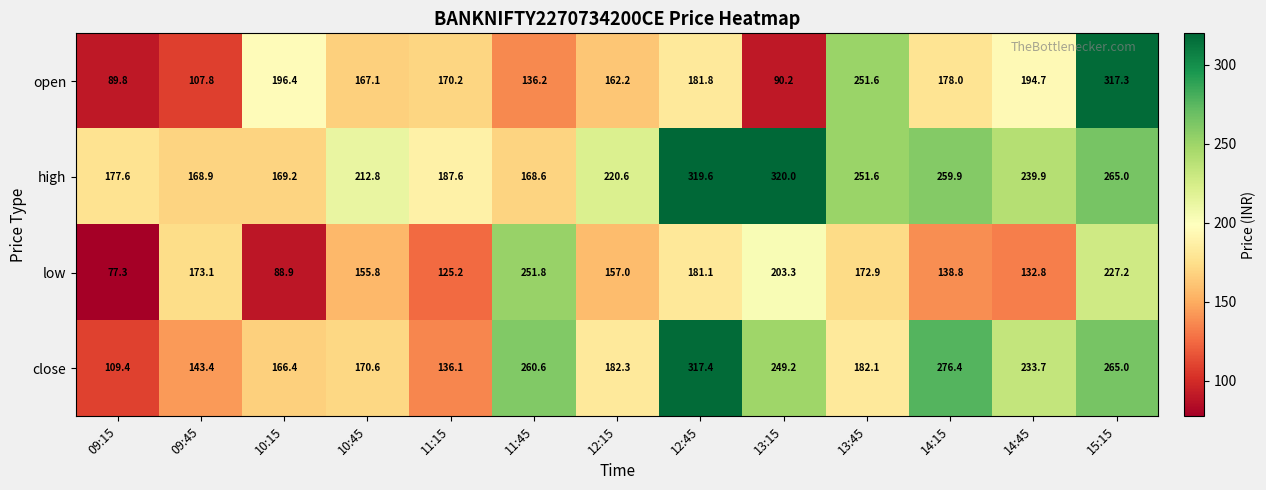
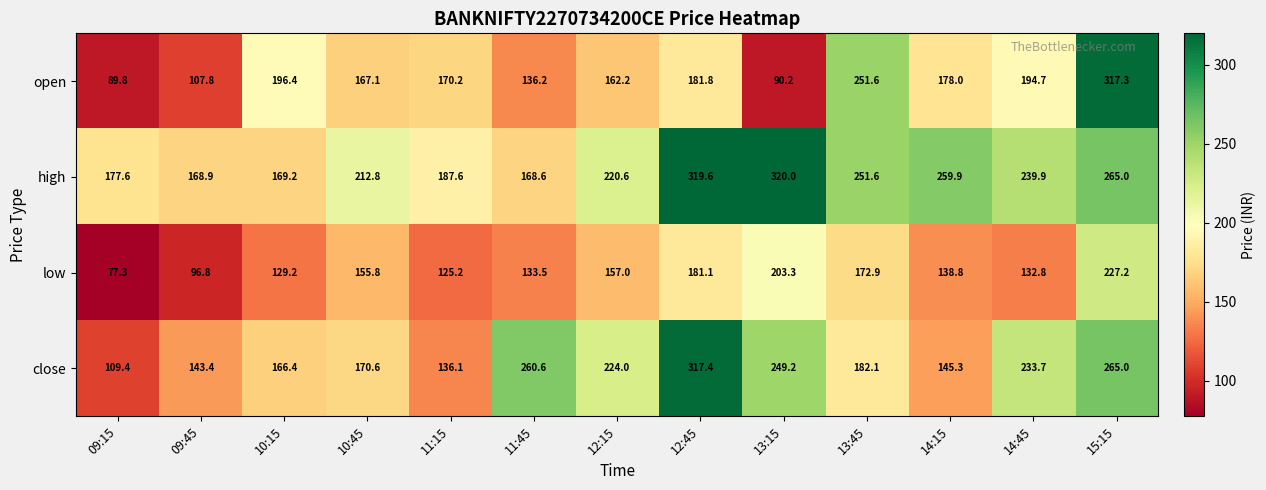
low, 09:45: 173.1 -> 96.8
low, 10:15: 88.9 -> 129.2
low, 11:45: 251.8 -> 133.5
close, 12:15: 182.3 -> 224.0
close, 14:15: 276.4 -> 145.3
